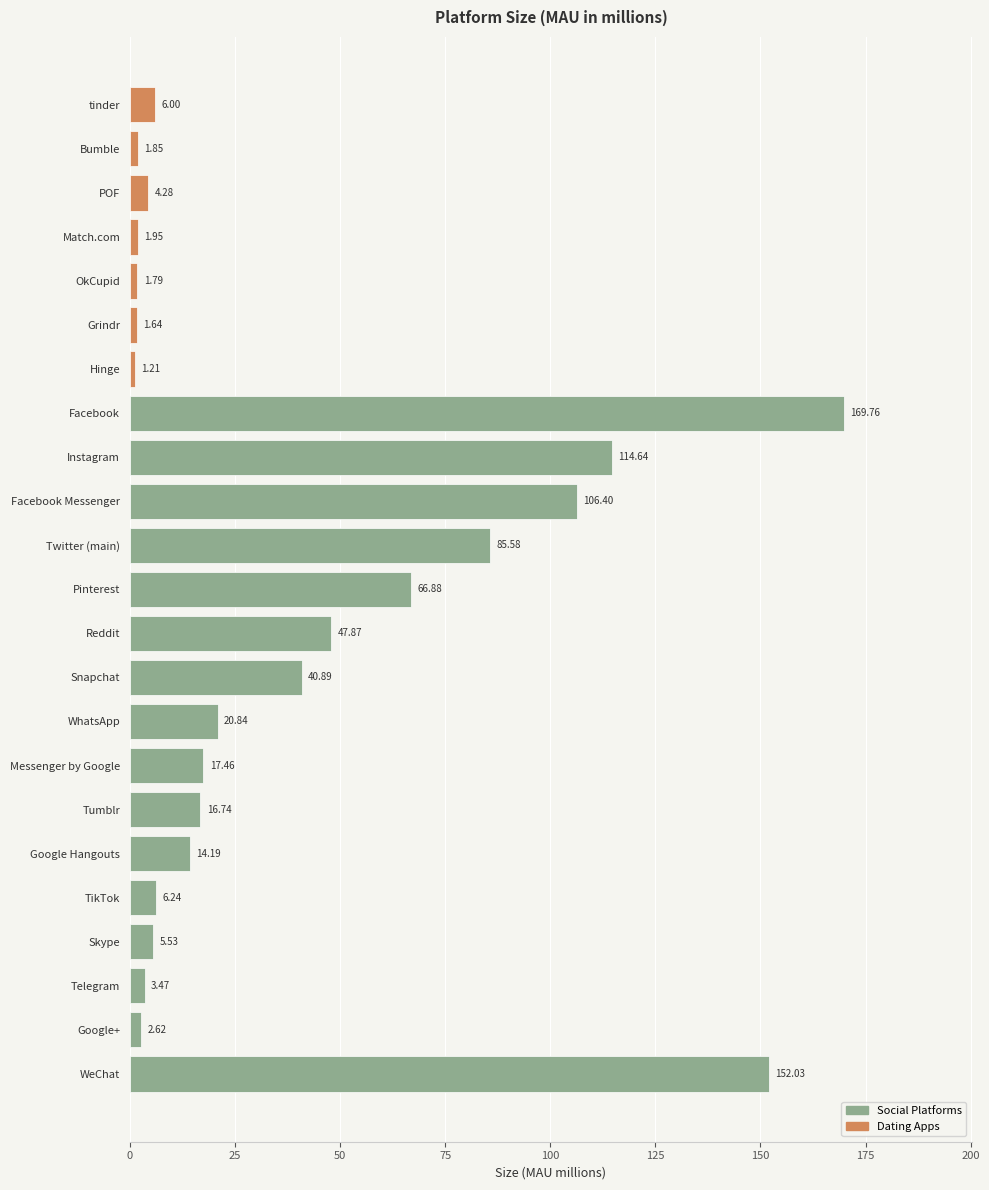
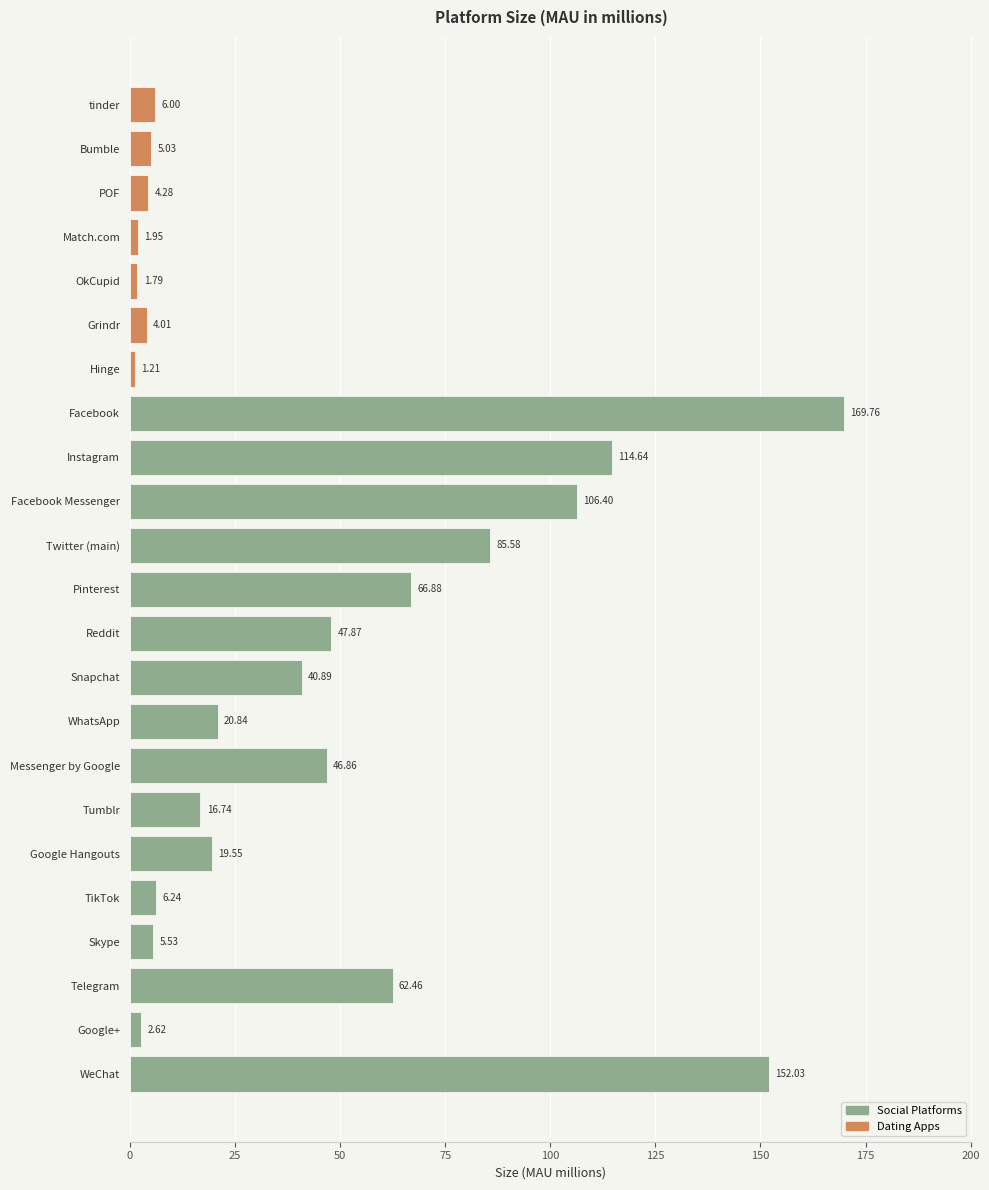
Bumble: 1.85 -> 5.03
Grindr: 1.64 -> 4.01
Messenger by Google: 17.46 -> 46.86
Google Hangouts: 14.19 -> 19.55
Telegram: 3.47 -> 62.46
